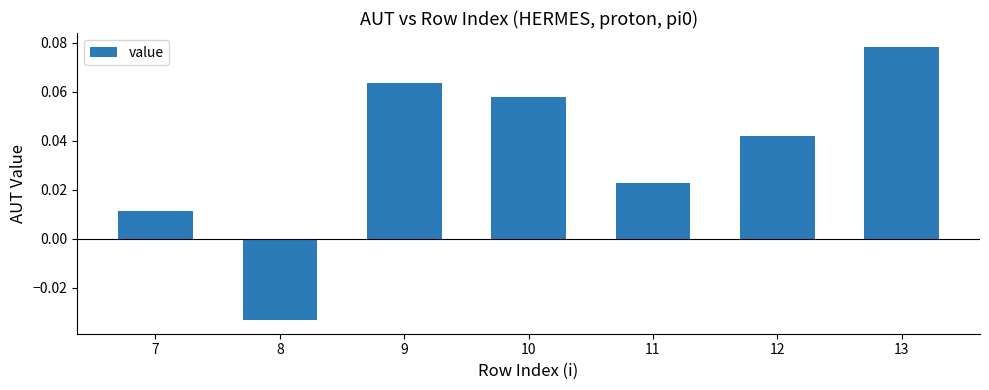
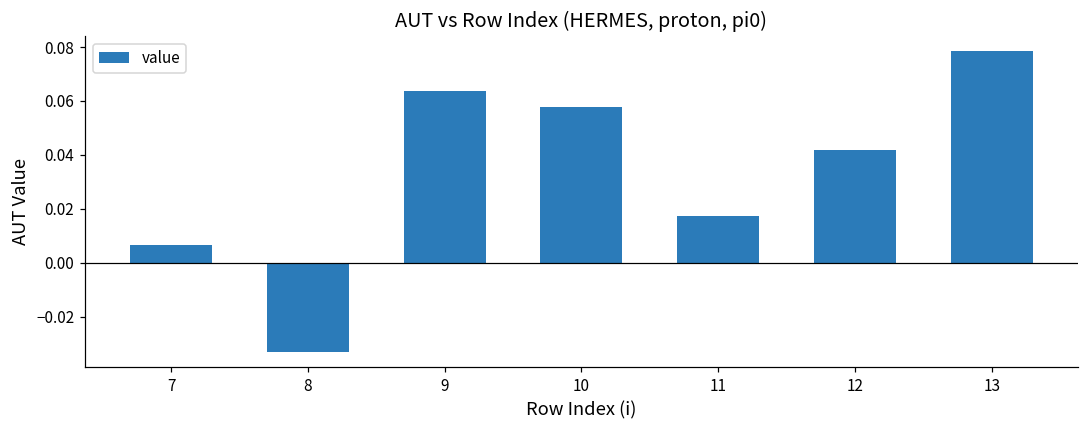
7: 0.011 -> 0.007
11: 0.023 -> 0.017
